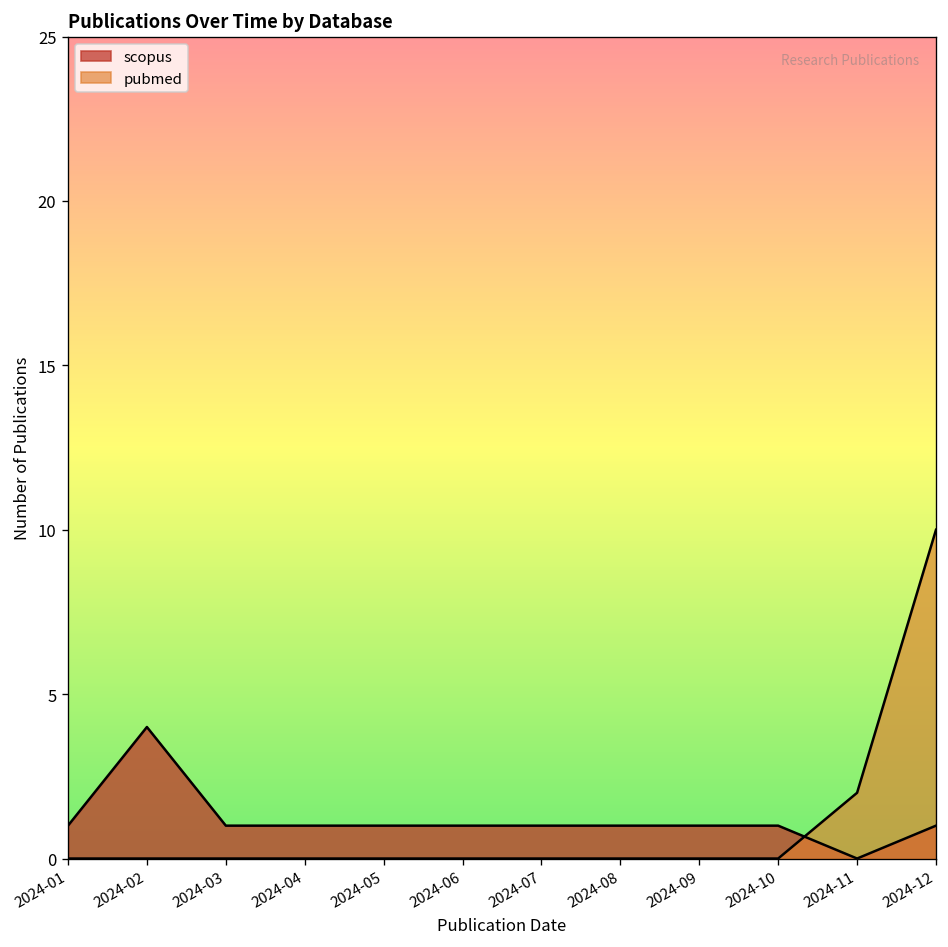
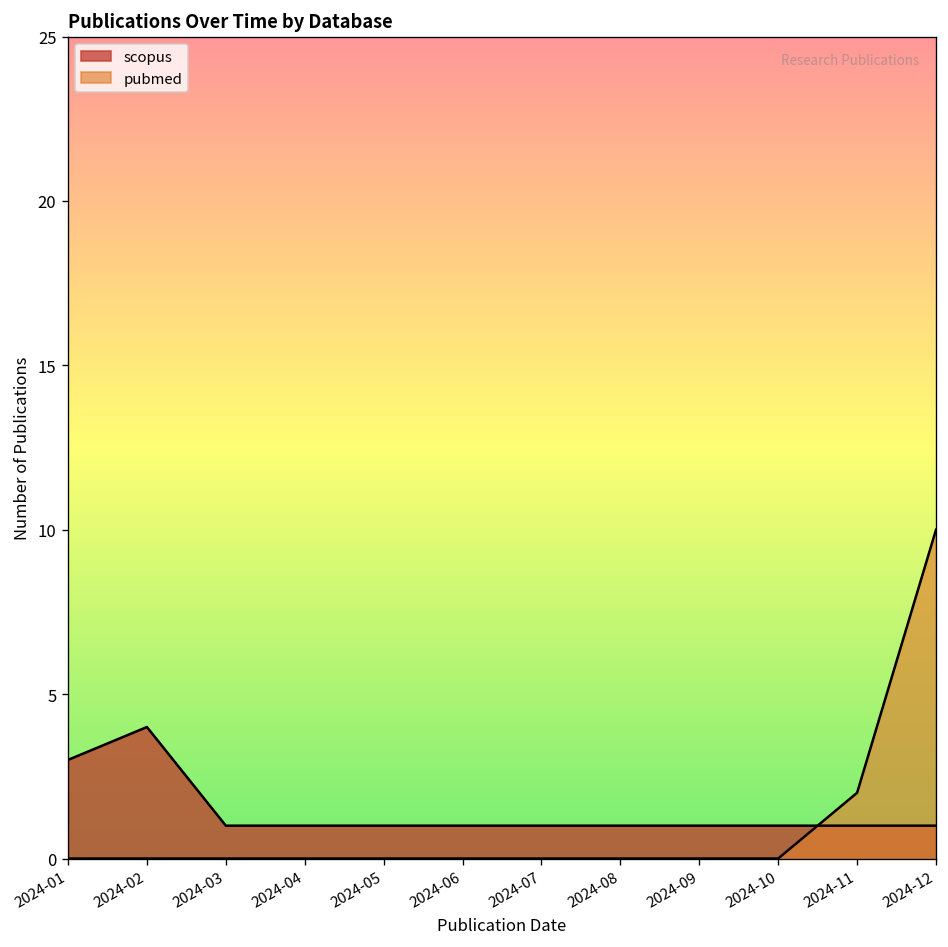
scopus, 2024-01: 1 -> 3
scopus, 2024-11: 0 -> 1
